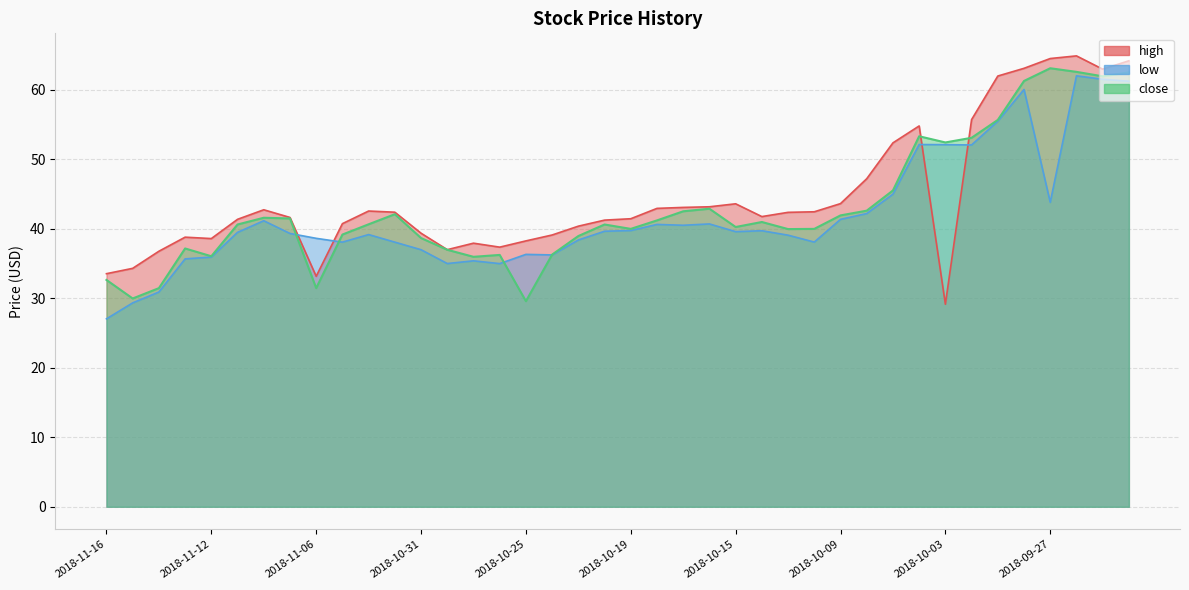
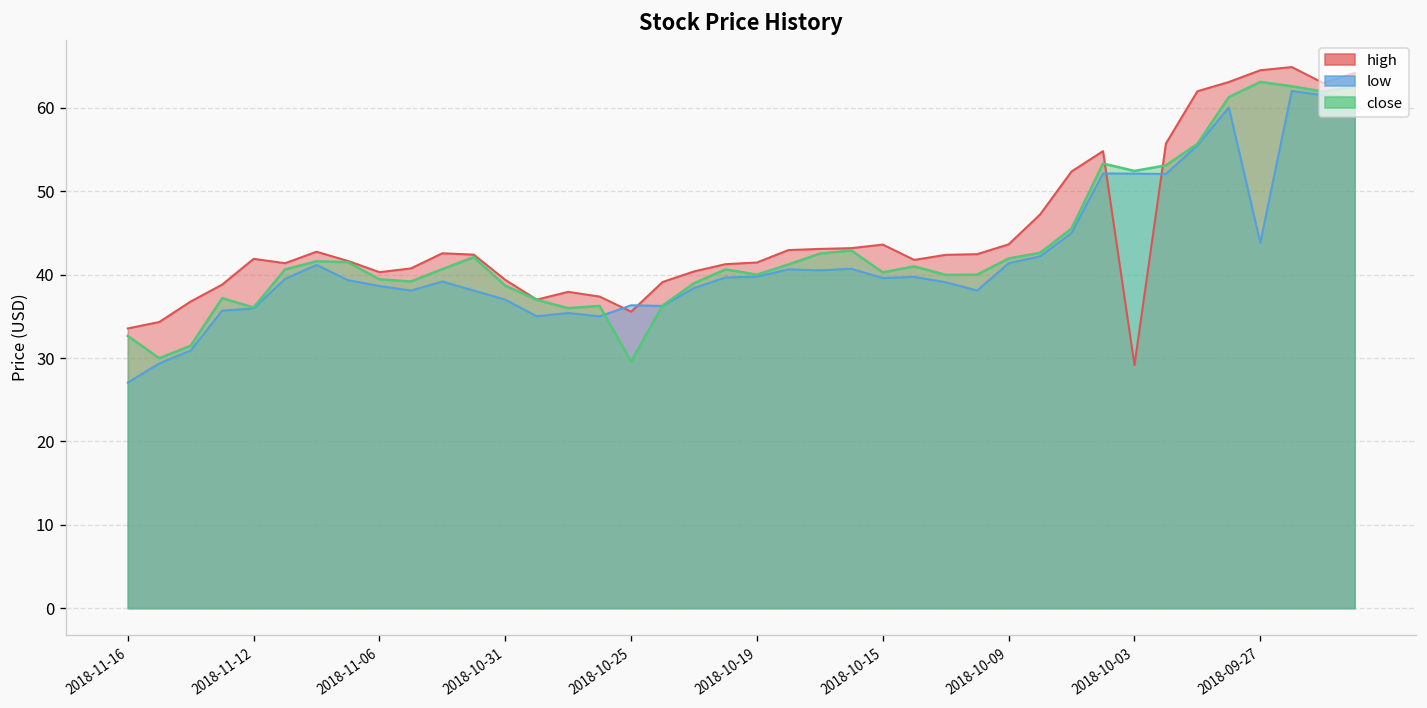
high, 2018-11-12: 39 -> 42
high, 2018-11-06: 33 -> 40
close, 2018-11-06: 31 -> 39
high, 2018-10-25: 38 -> 36
